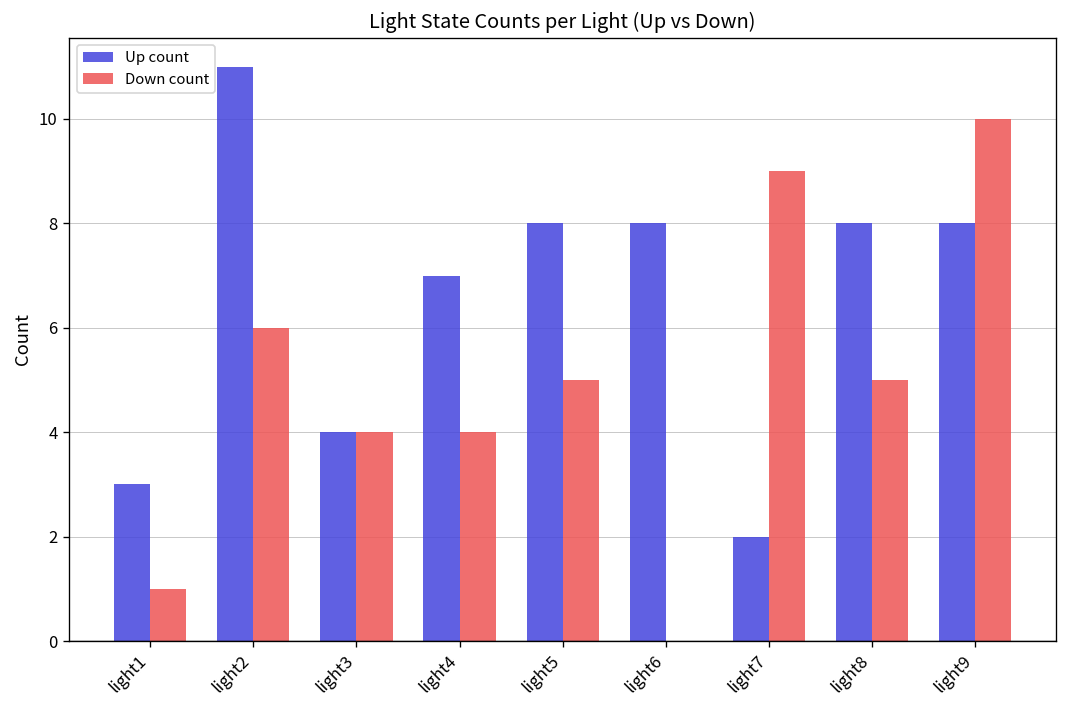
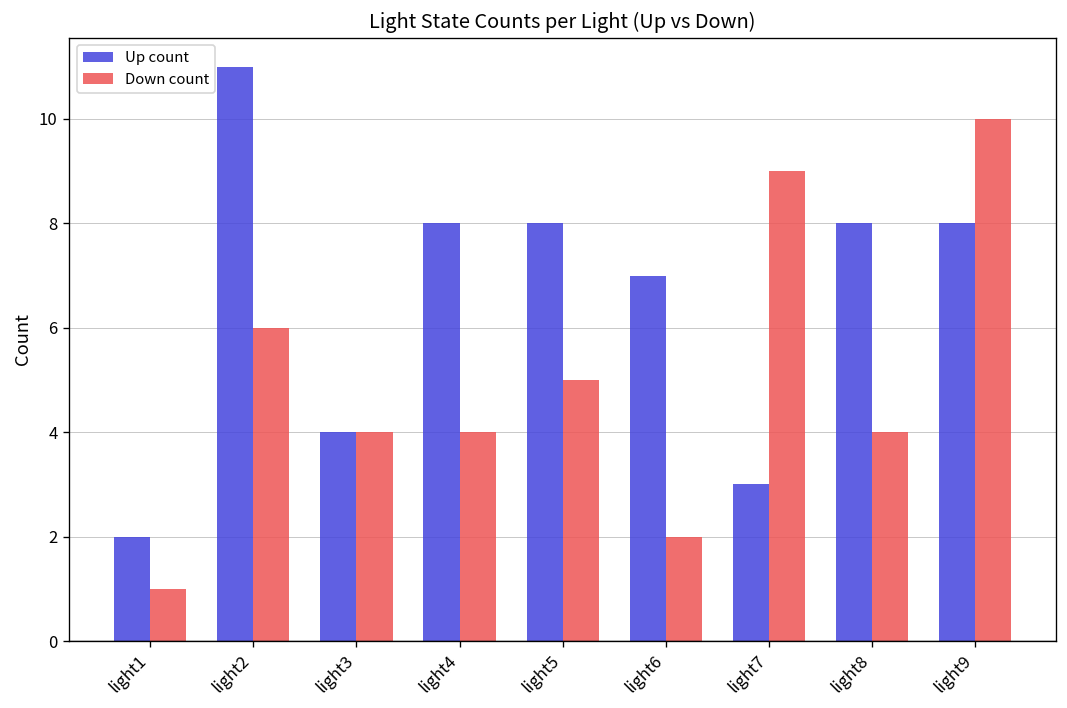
Up count, light1: 3 -> 2
Up count, light4: 7 -> 8
Up count, light6: 8 -> 7
Down count, light6: 0 -> 2
Up count, light7: 2 -> 3
Down count, light8: 5 -> 4
